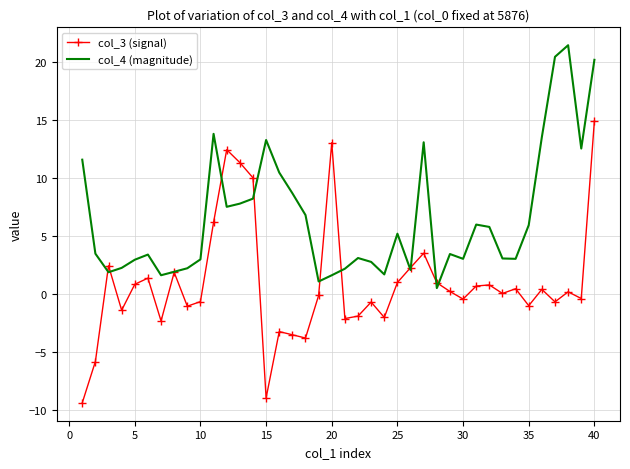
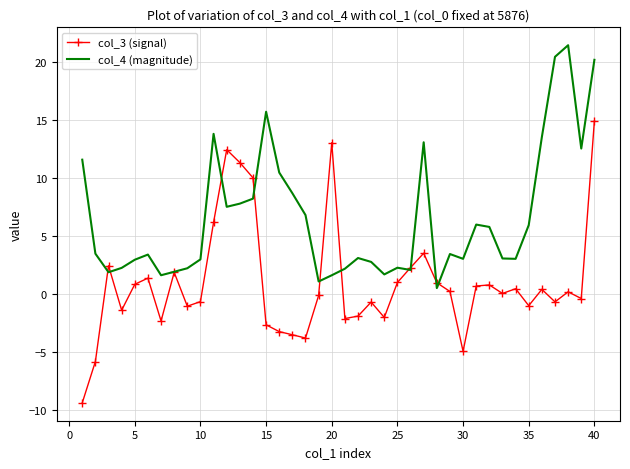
col_3 (signal), 15: -9.0 -> -2.7
col_4 (magnitude), 15: 13.3 -> 15.7
col_4 (magnitude), 25: 5.2 -> 2.2
col_3 (signal), 30: -0.5 -> -5.0
